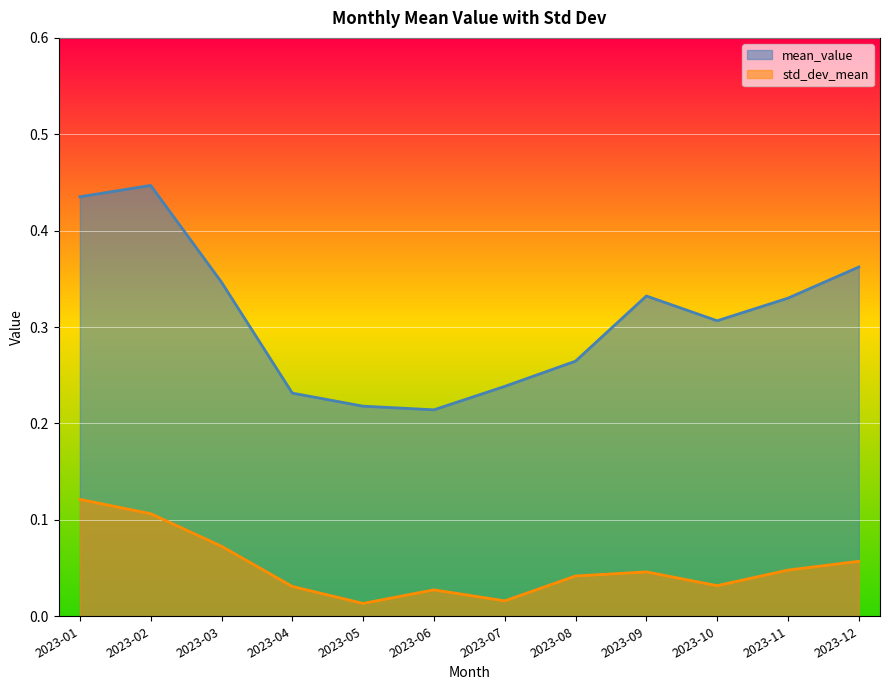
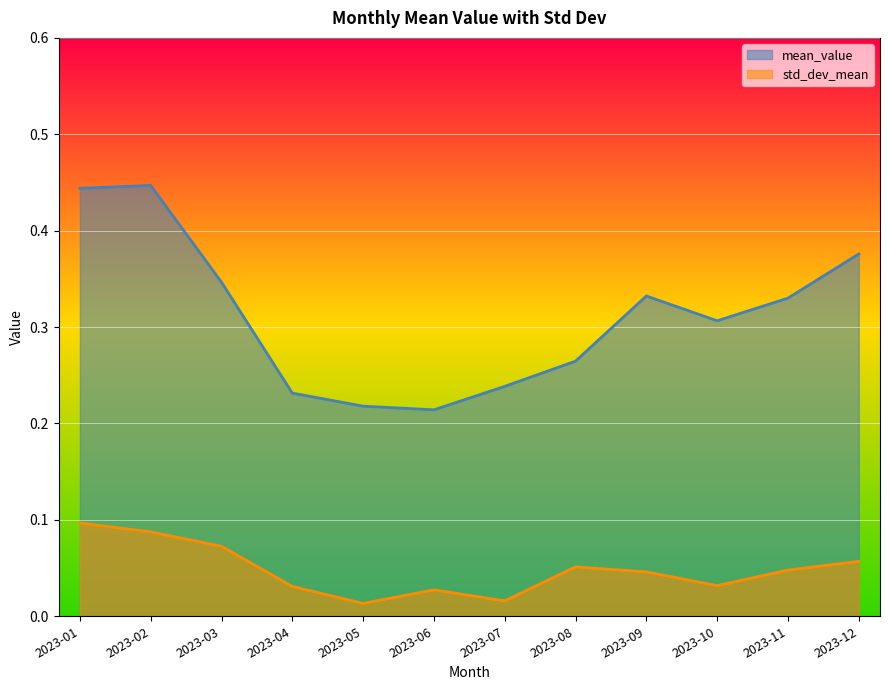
mean_value, 2023-01: 0.435 -> 0.444
std_dev_mean, 2023-01: 0.12 -> 0.10
std_dev_mean, 2023-02: 0.11 -> 0.09
std_dev_mean, 2023-08: 0.04 -> 0.05
mean_value, 2023-12: 0.36 -> 0.38
